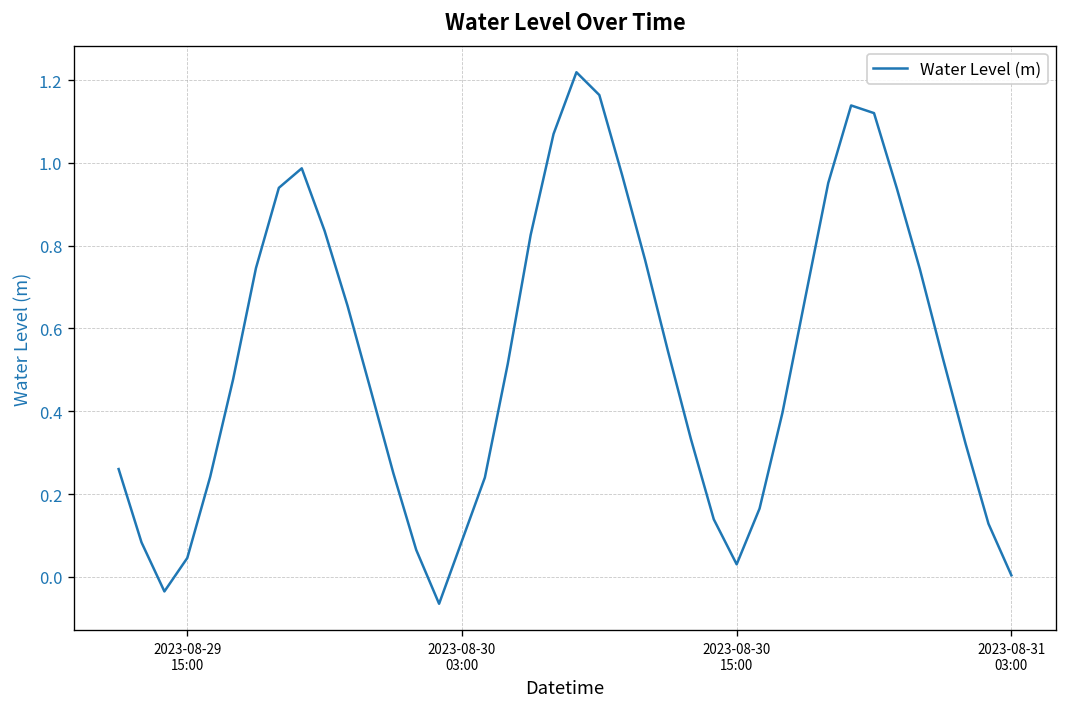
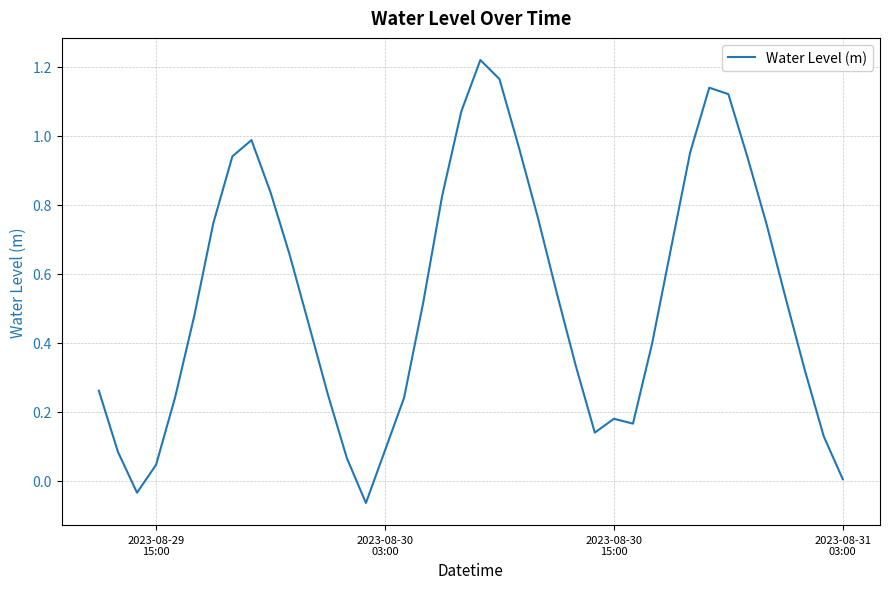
2023-08-30 15:00: 0.03 -> 0.18
